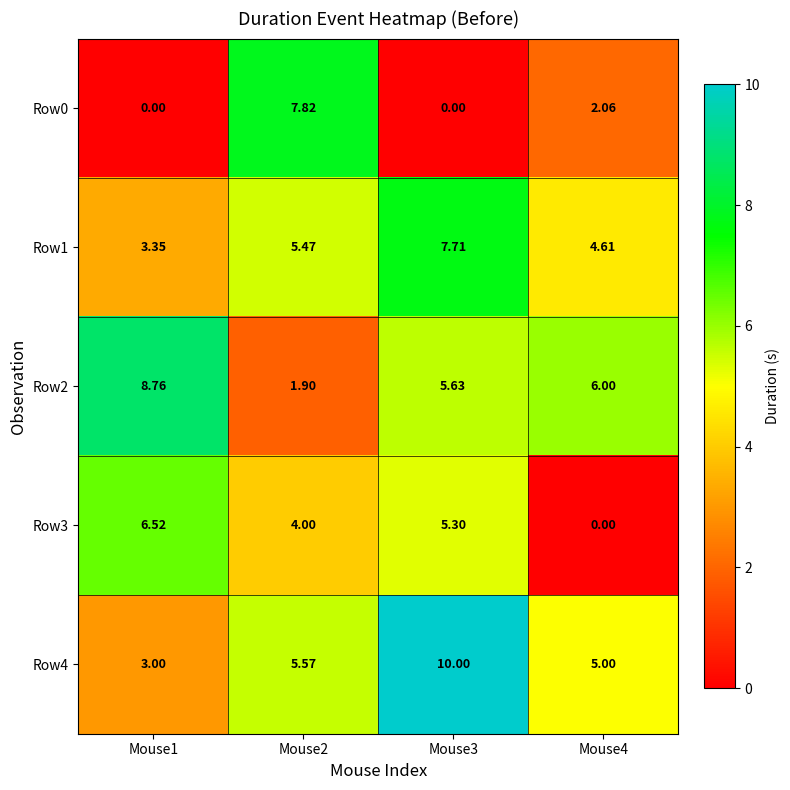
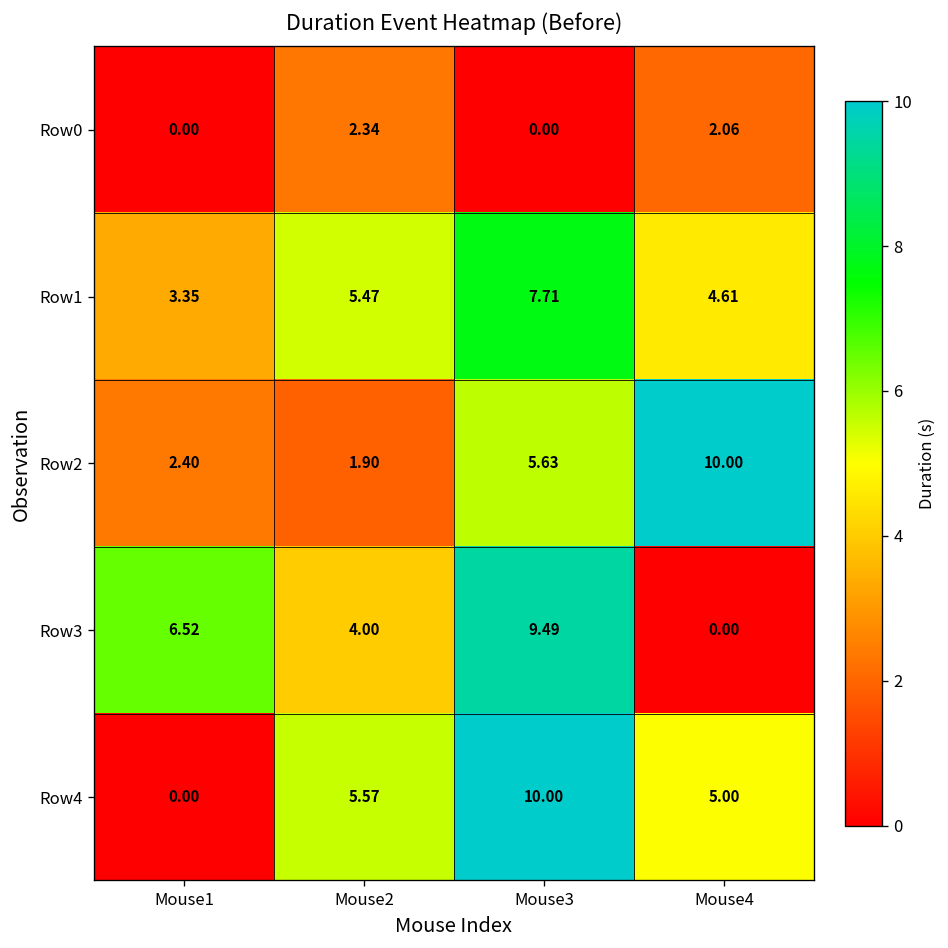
Row0, Mouse2: 7.82 -> 2.34
Row2, Mouse1: 8.76 -> 2.40
Row2, Mouse4: 6.00 -> 10.00
Row3, Mouse3: 5.30 -> 9.49
Row4, Mouse1: 3.00 -> 0.00
